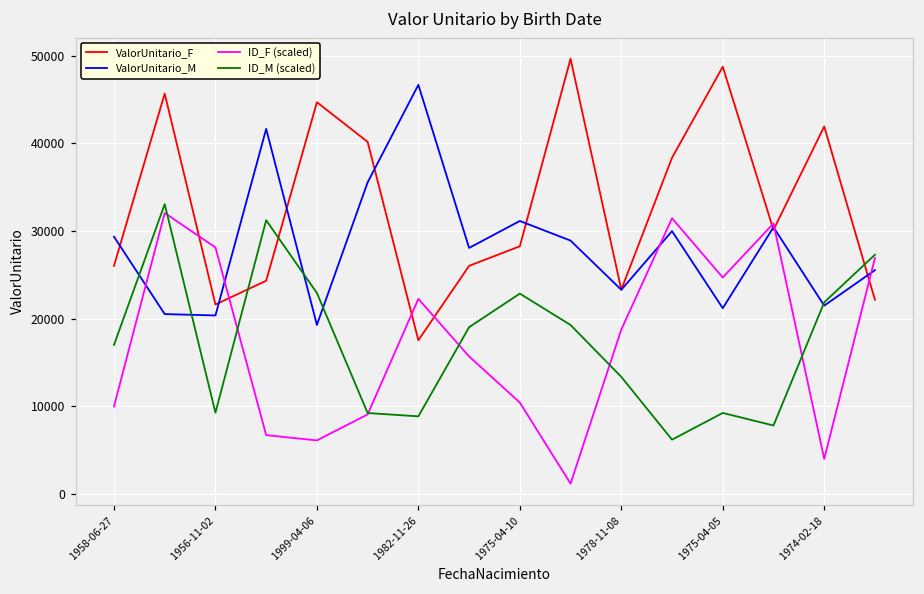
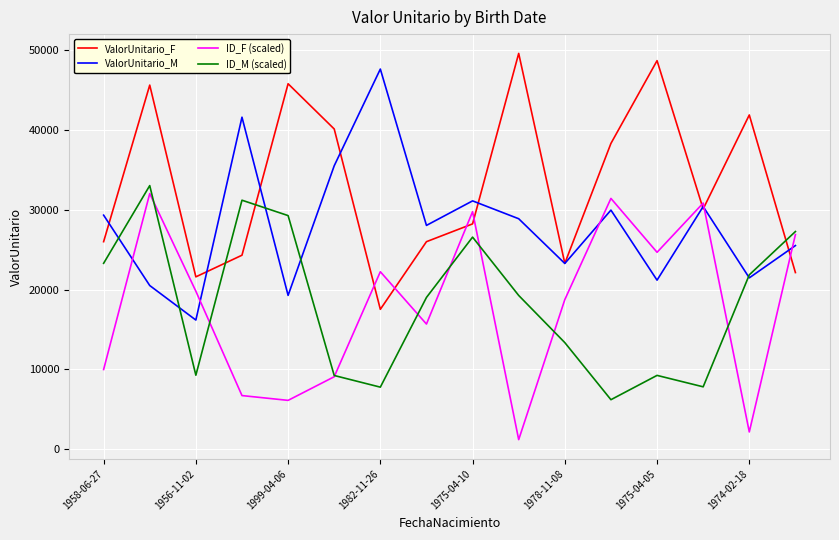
ID_M (scaled), 1958-06-27: 17000 -> 23000
ValorUnitario_M, 1956-11-02: 20000 -> 16000
ID_F (scaled), 1956-11-02: 28000 -> 20000
ValorUnitario_F, 1999-04-06: 45000 -> 46000
ID_M (scaled), 1999-04-06: 23000 -> 29000
ValorUnitario_M, 1982-11-26: 47000 -> 48000
ID_M (scaled), 1982-11-26: 9000 -> 8000
ID_F (scaled), 1975-04-10: 10000 -> 30000
ID_M (scaled), 1975-04-10: 23000 -> 27000
ID_F (scaled), 1974-02-18: 4000 -> 2000
